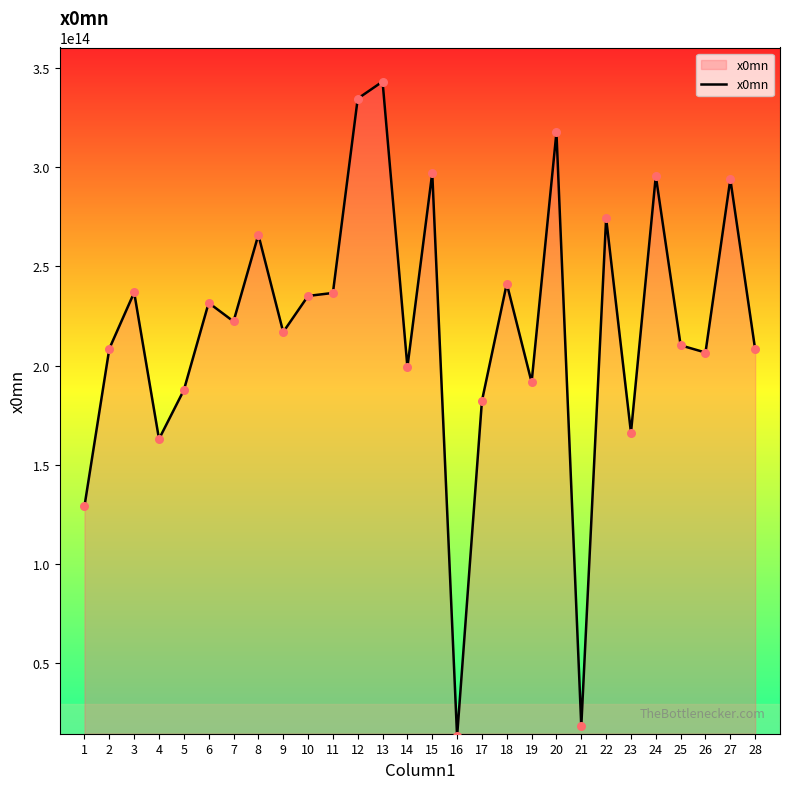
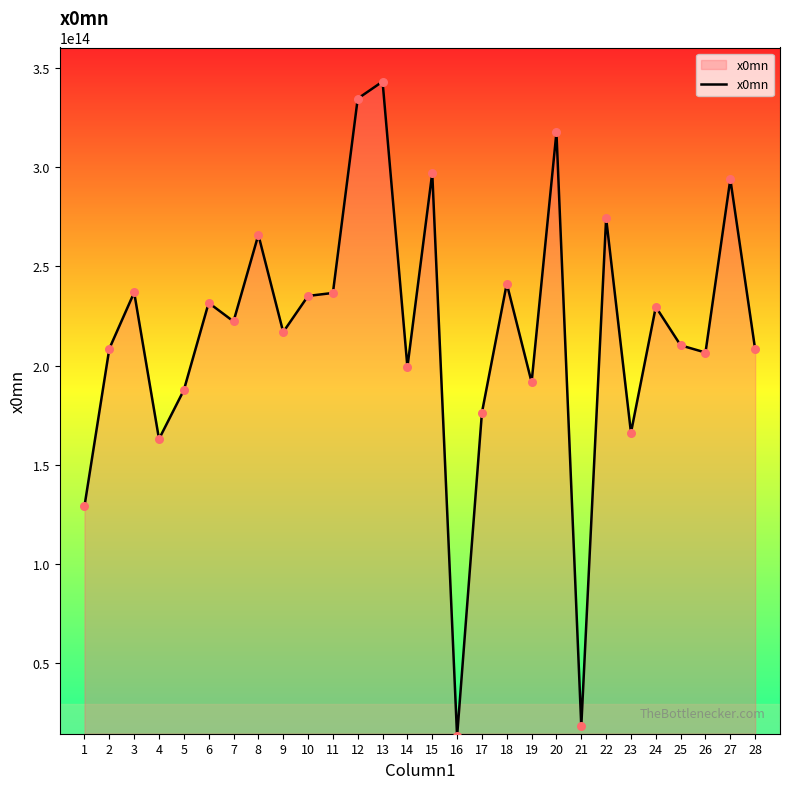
x0mn, 17: 182000000000000 -> 176000000000000
x0mn, 24: 296000000000000 -> 230000000000000
